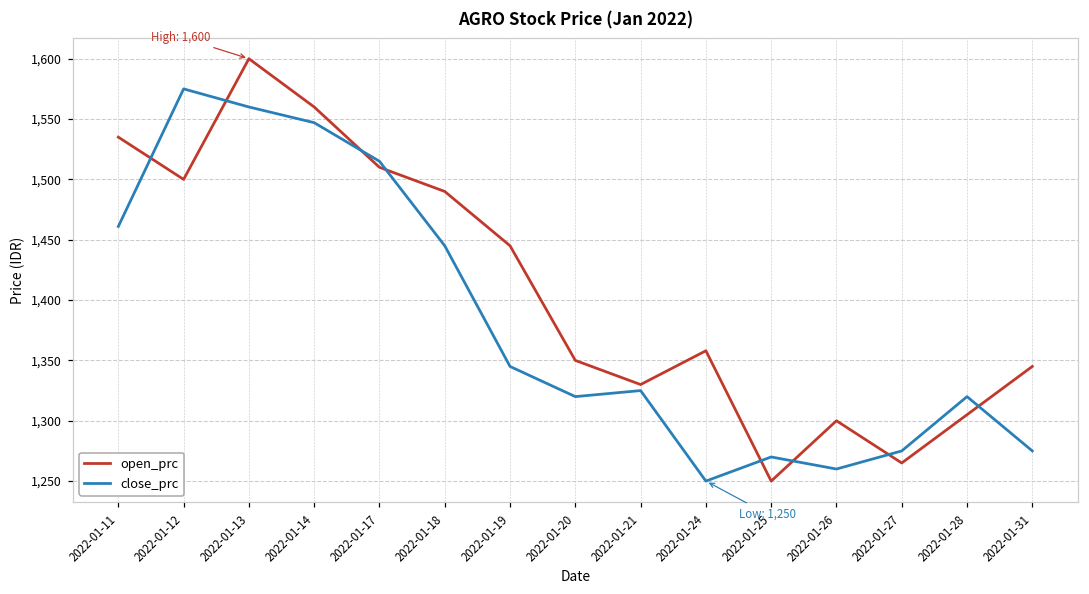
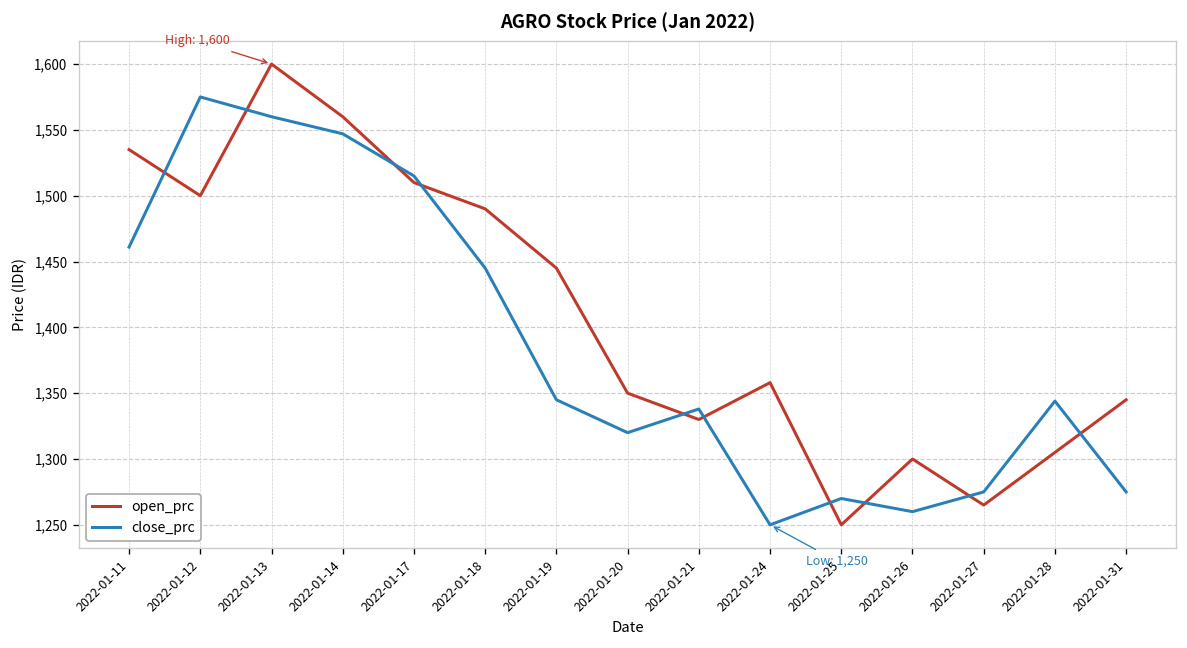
close_prc, 2022-01-21: 1,325 -> 1,338
close_prc, 2022-01-28: 1,320 -> 1,344
